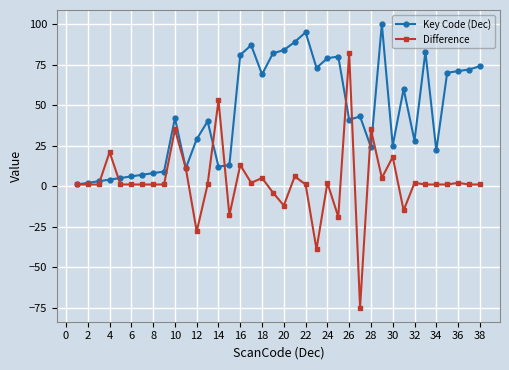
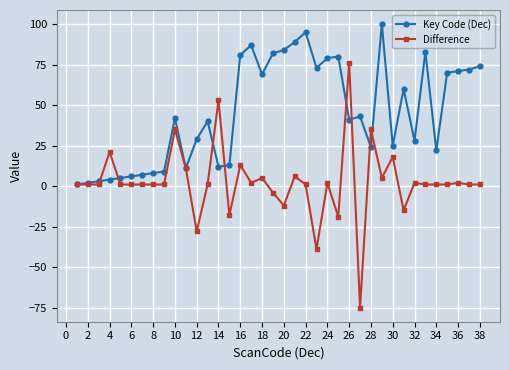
Difference, 26: 82 -> 76
